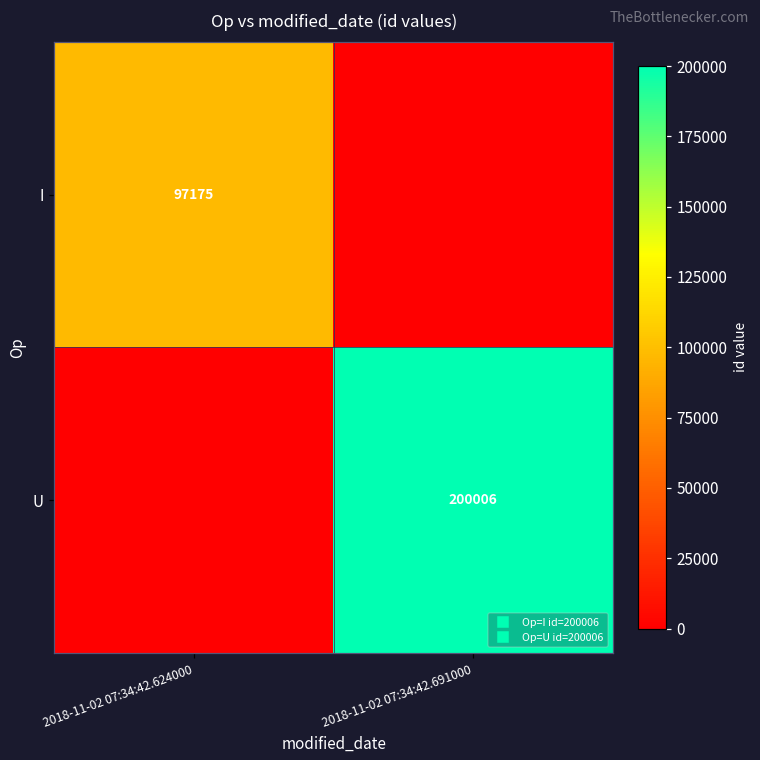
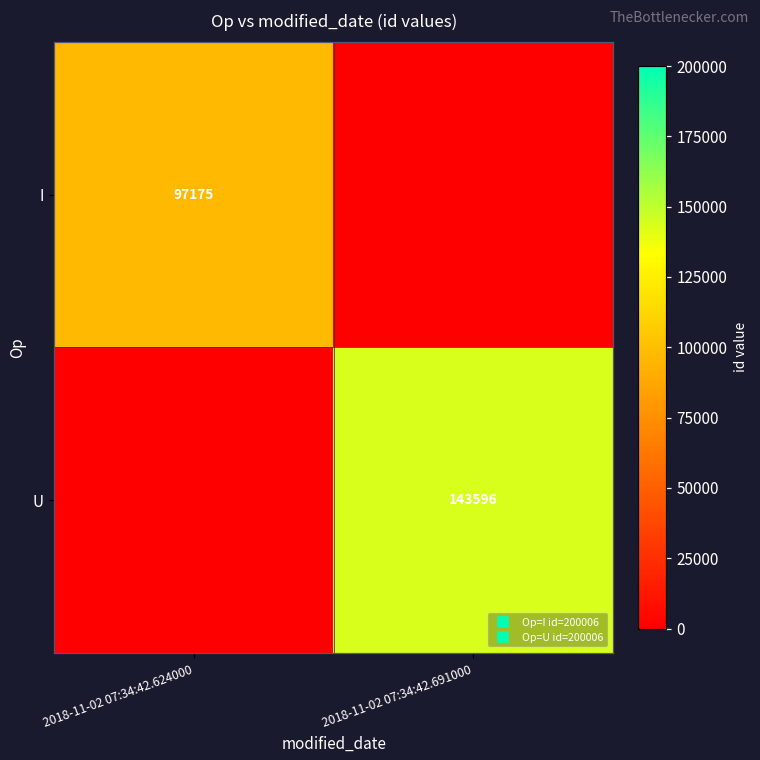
U, 2018-11-02 07:34:42.691000: 200006 -> 143596
